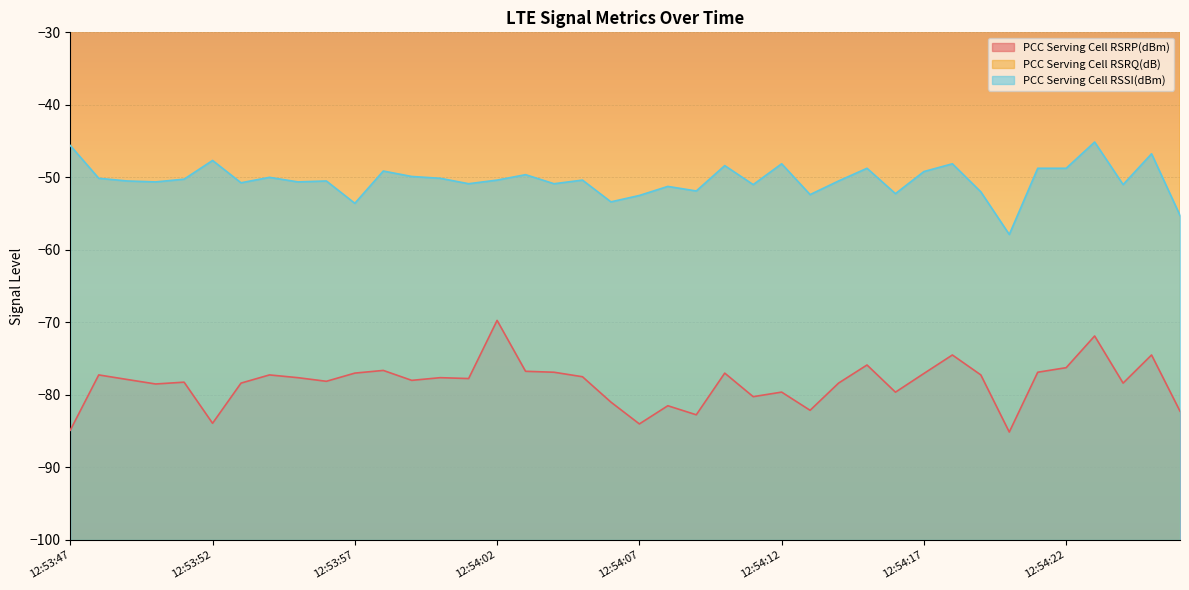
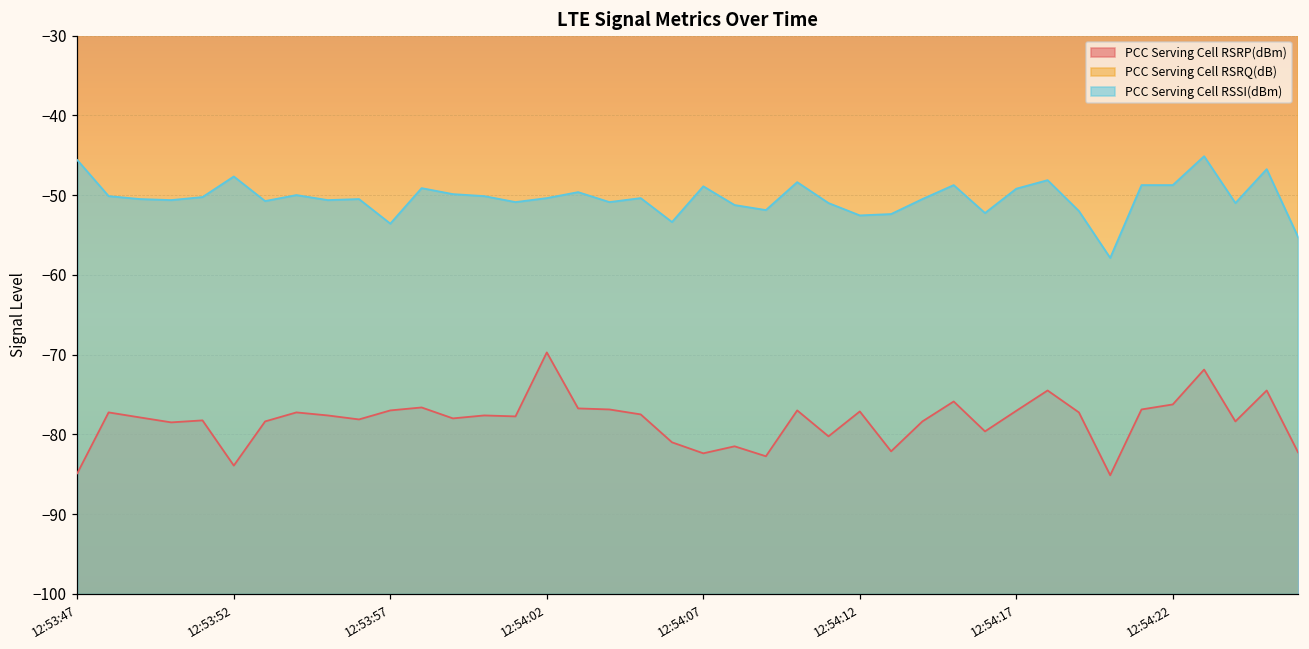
PCC Serving Cell RSRP(dBm), 12:54:07: -84 -> -82
PCC Serving Cell RSSI(dBm), 12:54:07: -53 -> -49
PCC Serving Cell RSRP(dBm), 12:54:12: -80 -> -77
PCC Serving Cell RSSI(dBm), 12:54:12: -48 -> -53
